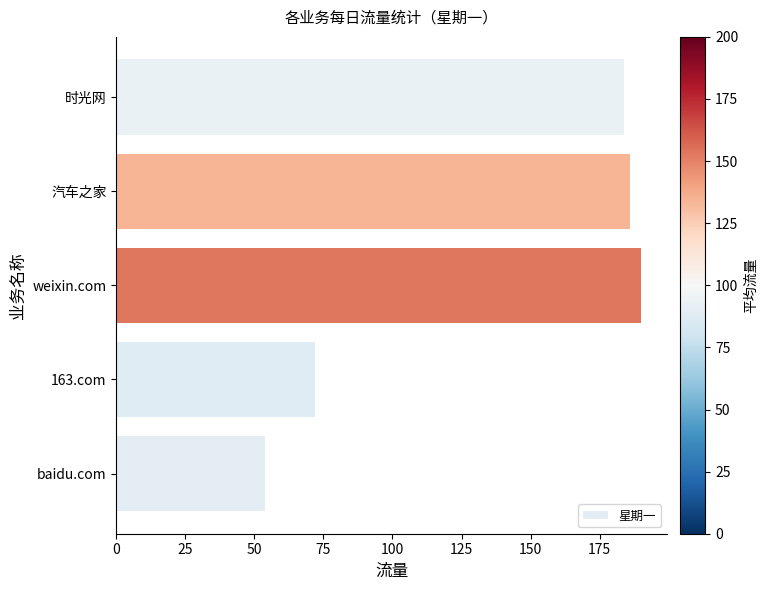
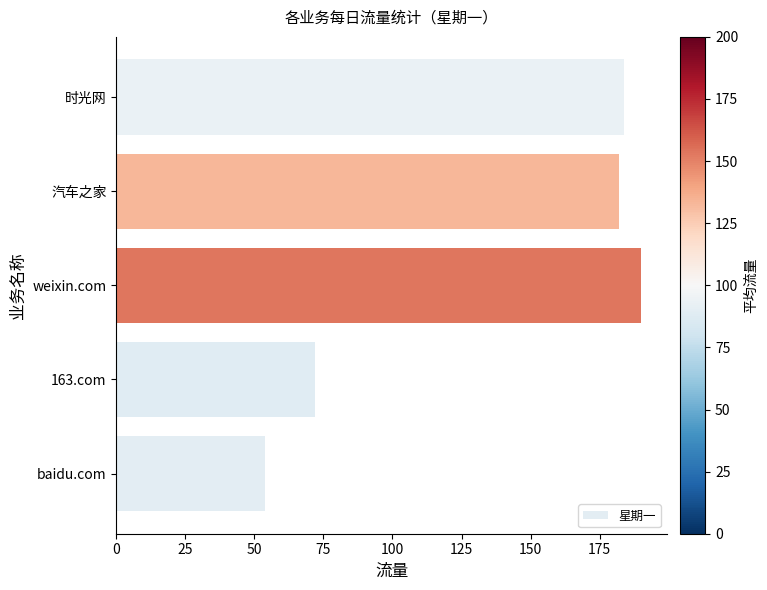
汽车之家: 186 -> 182
